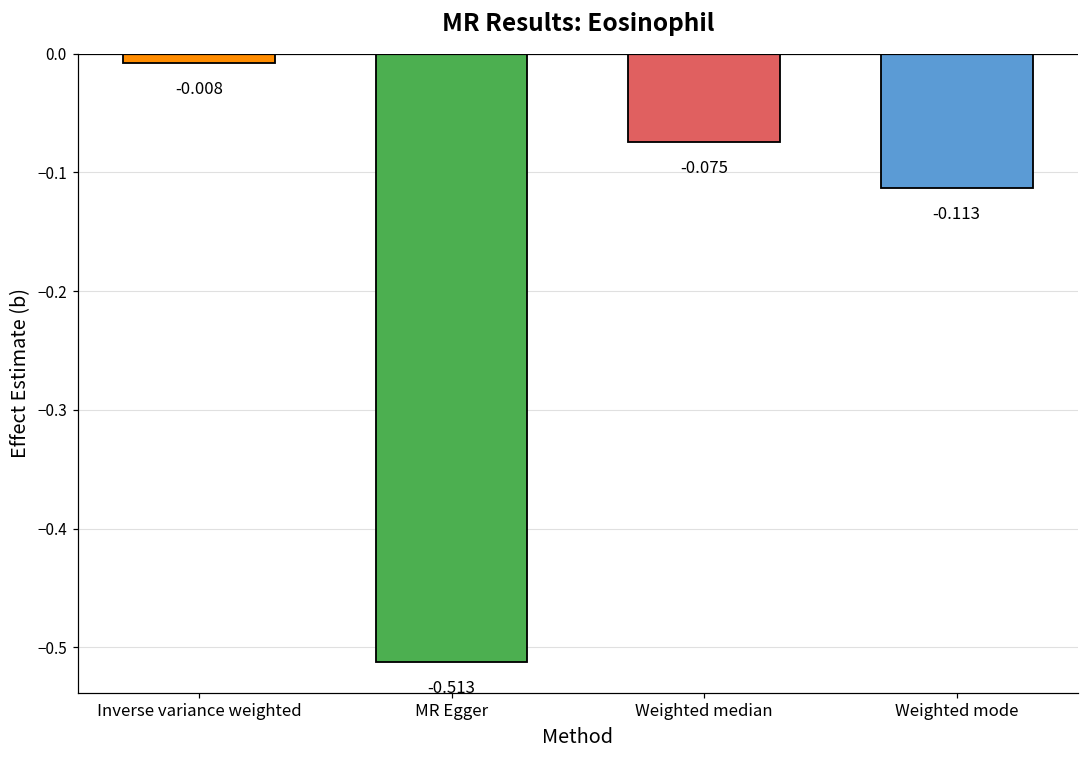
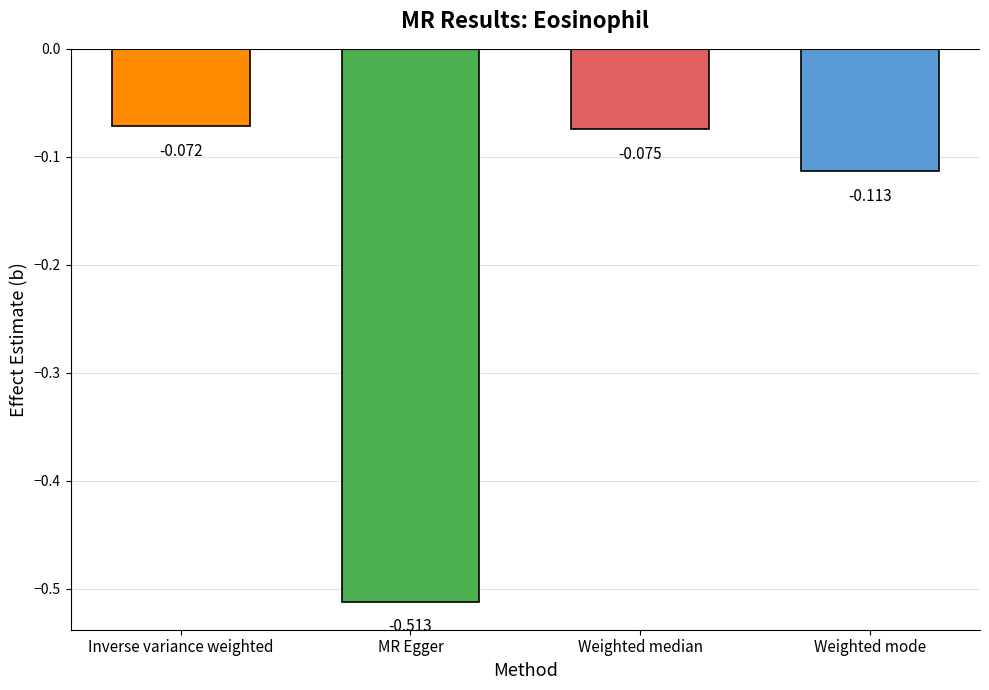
Inverse variance weighted: -0.008 -> -0.072
